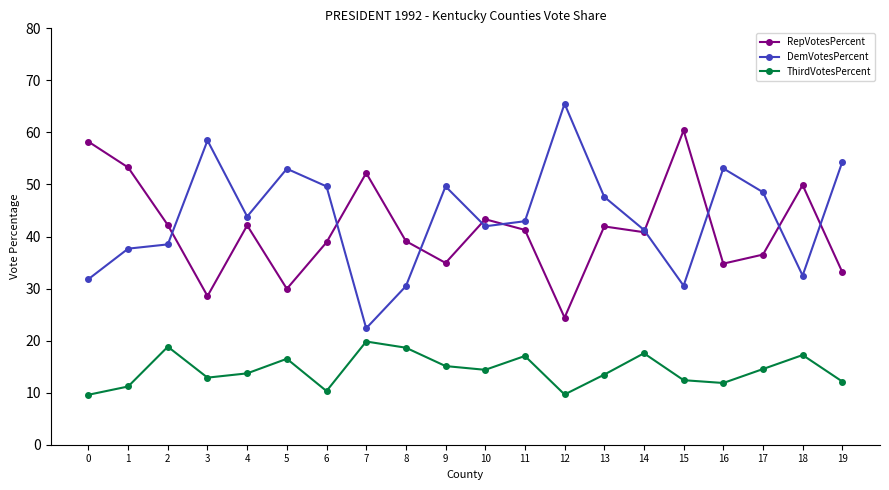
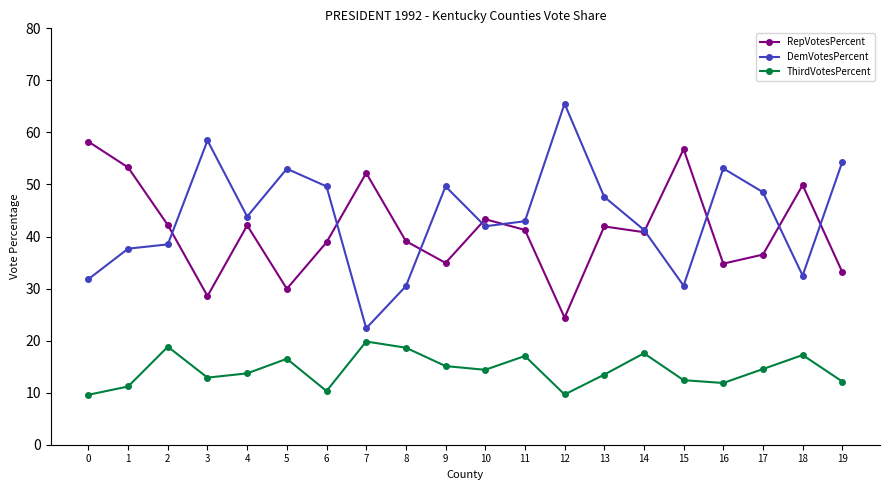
RepVotesPercent, 15: 60 -> 57
